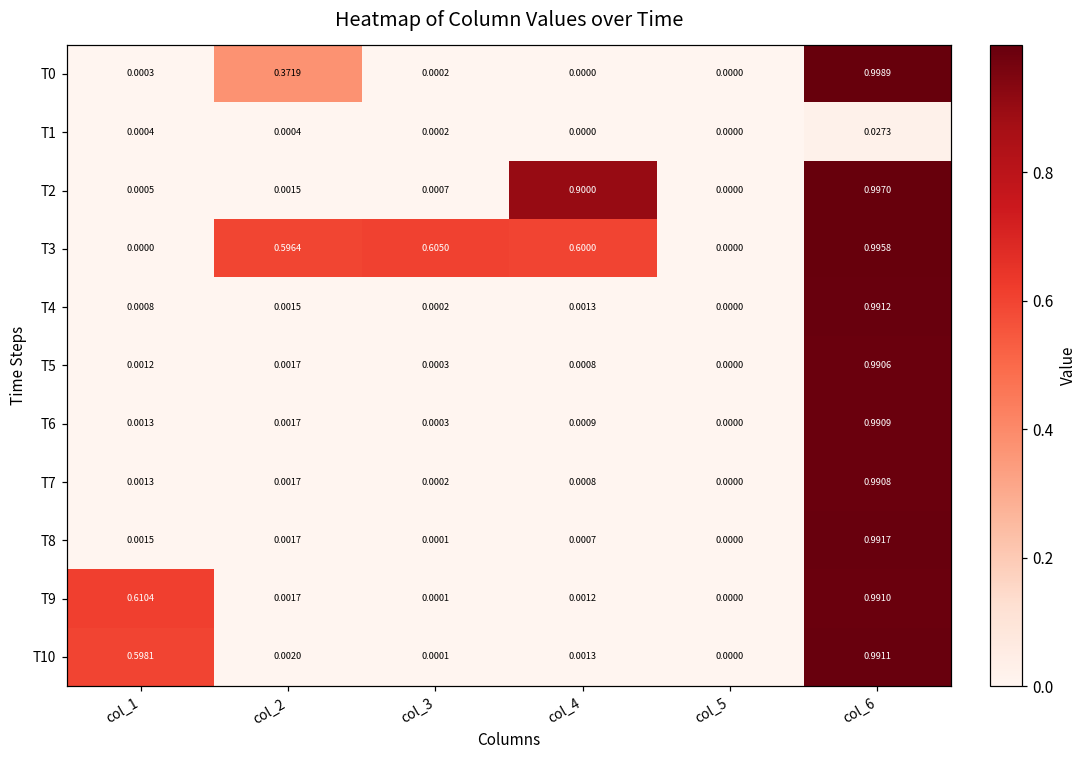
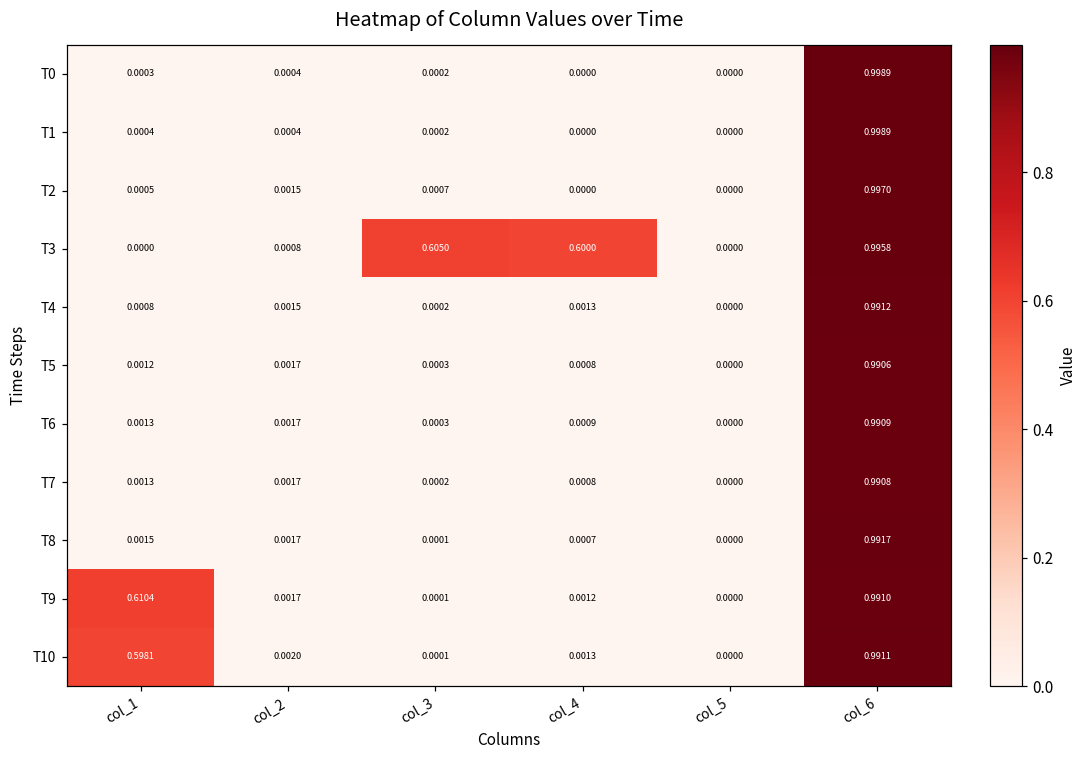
T0, col_2: 0.3719 -> 0.0004
T1, col_6: 0.0273 -> 0.9989
T2, col_4: 0.9000 -> 0.0000
T3, col_2: 0.5964 -> 0.0008
